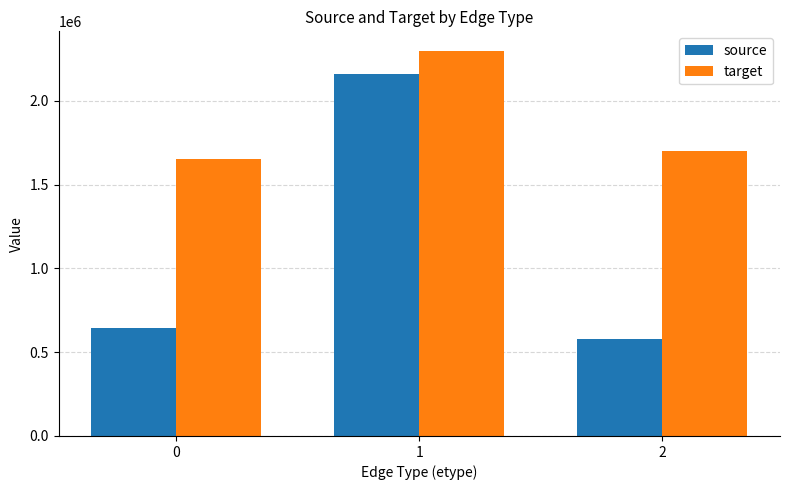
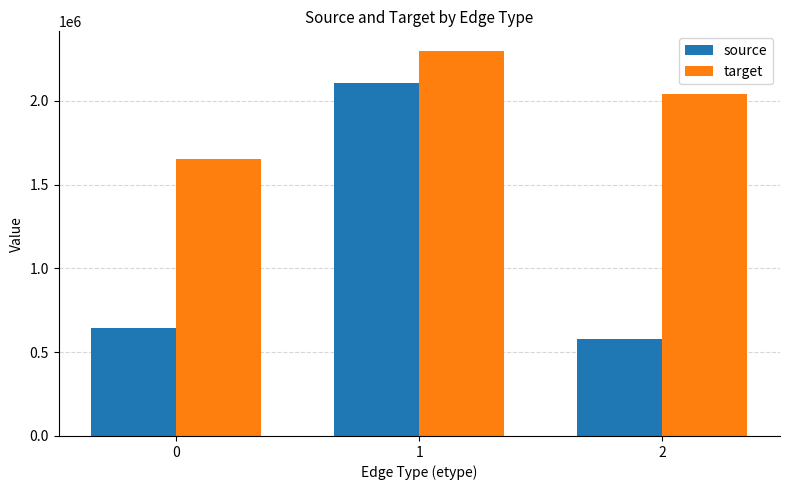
source, 1: 2160000 -> 2110000
target, 2: 1700000 -> 2040000
